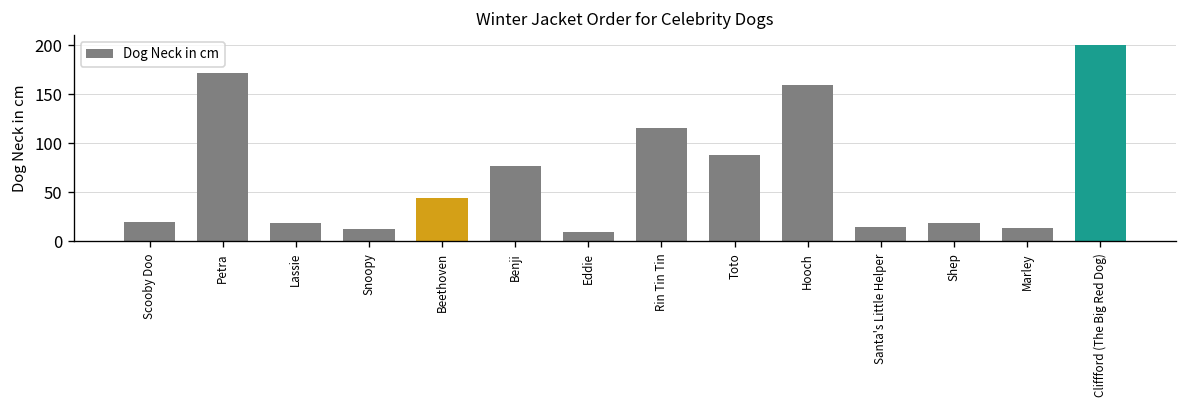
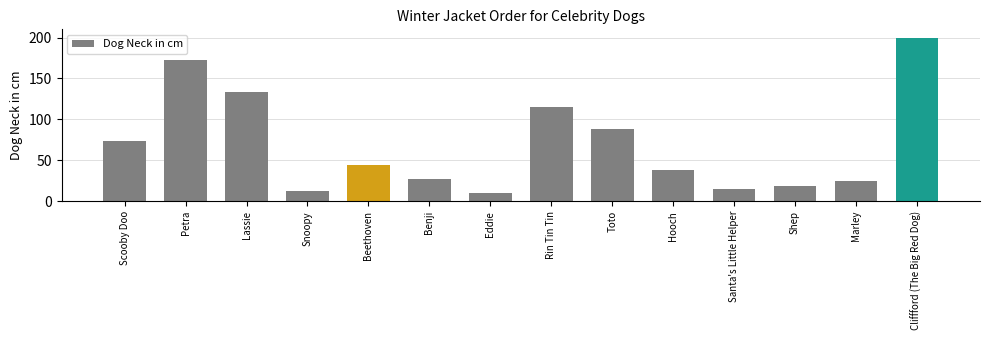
Scooby Doo: 20 -> 70
Lassie: 20 -> 130
Benji: 80 -> 30
Hooch: 160 -> 40
Marley: 10 -> 30
